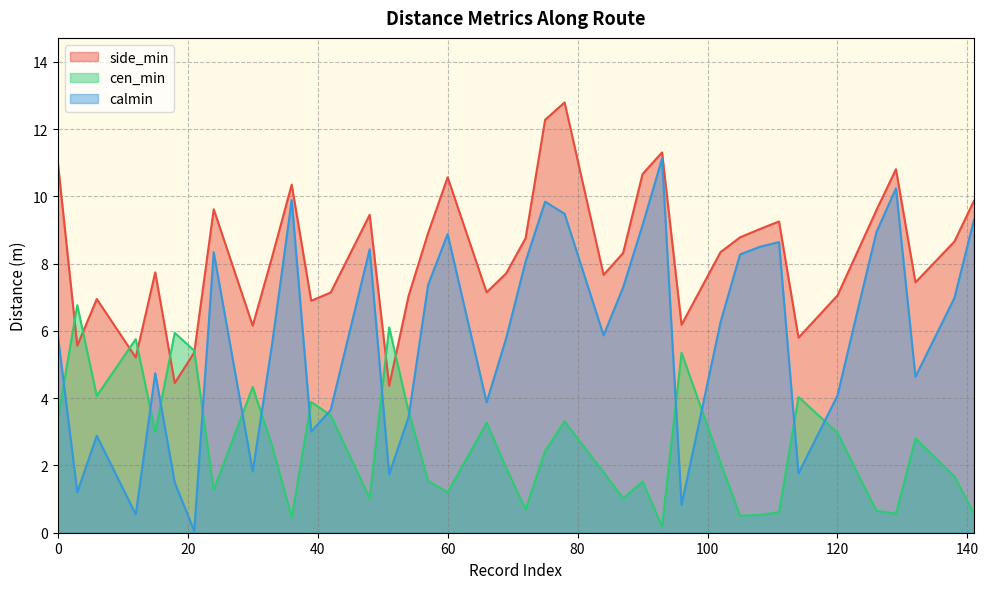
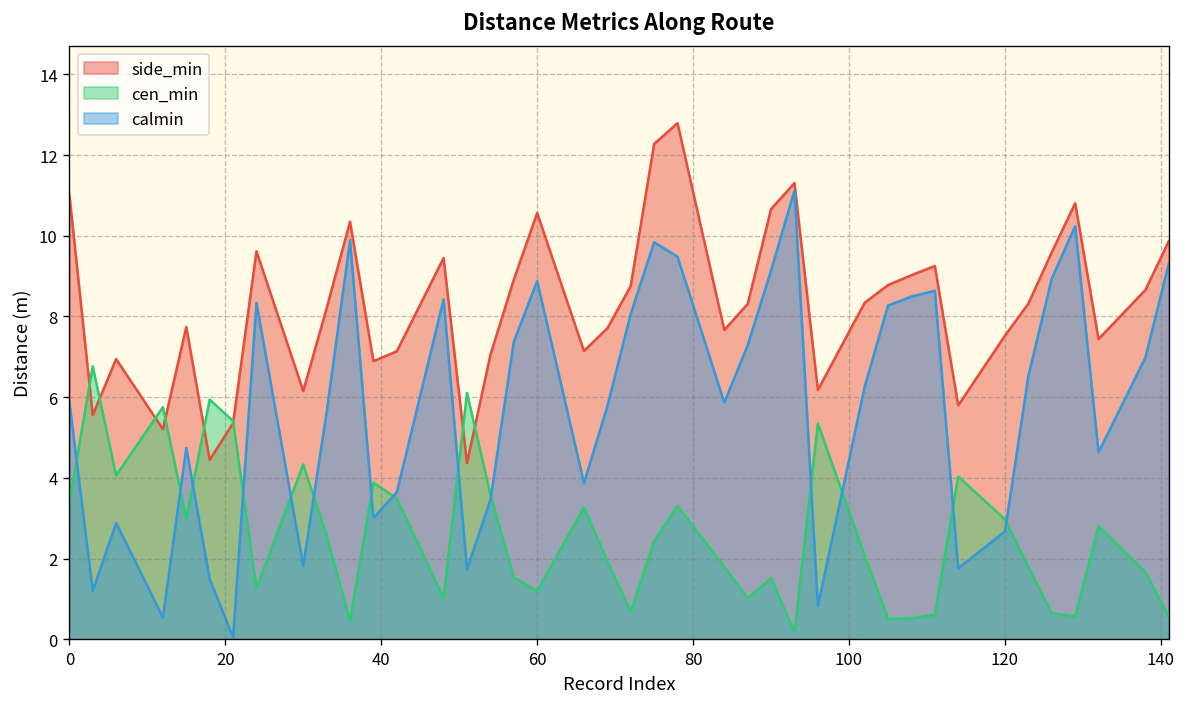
side_min, 120: 7.1 -> 7.5
calmin, 120: 4.1 -> 2.7
